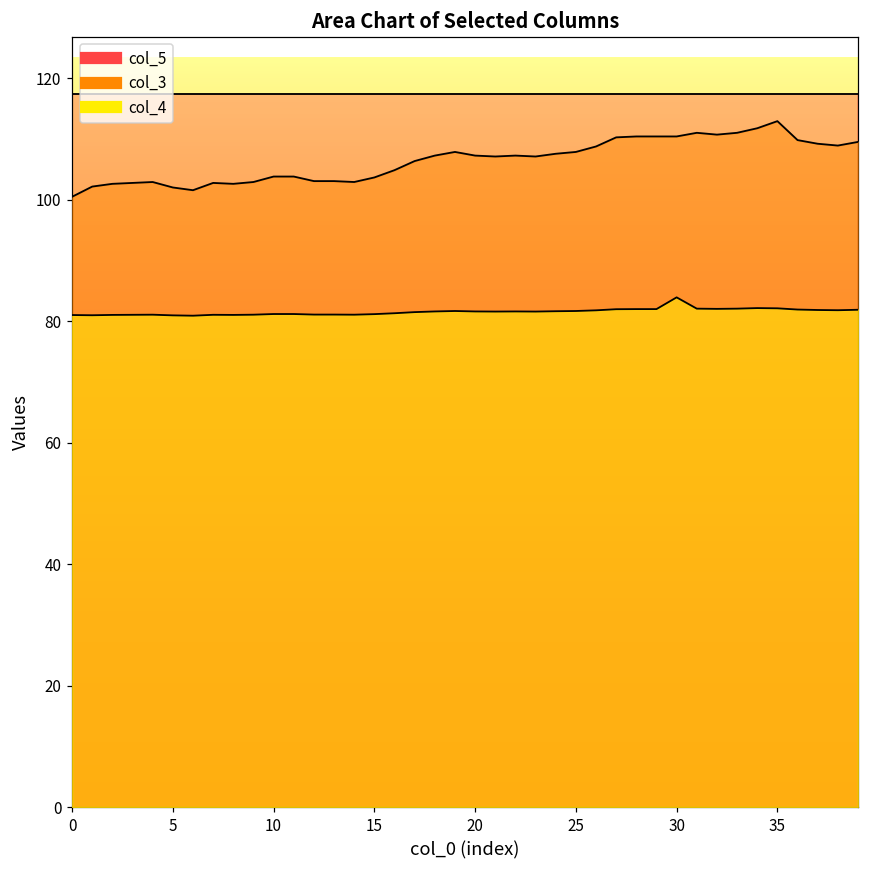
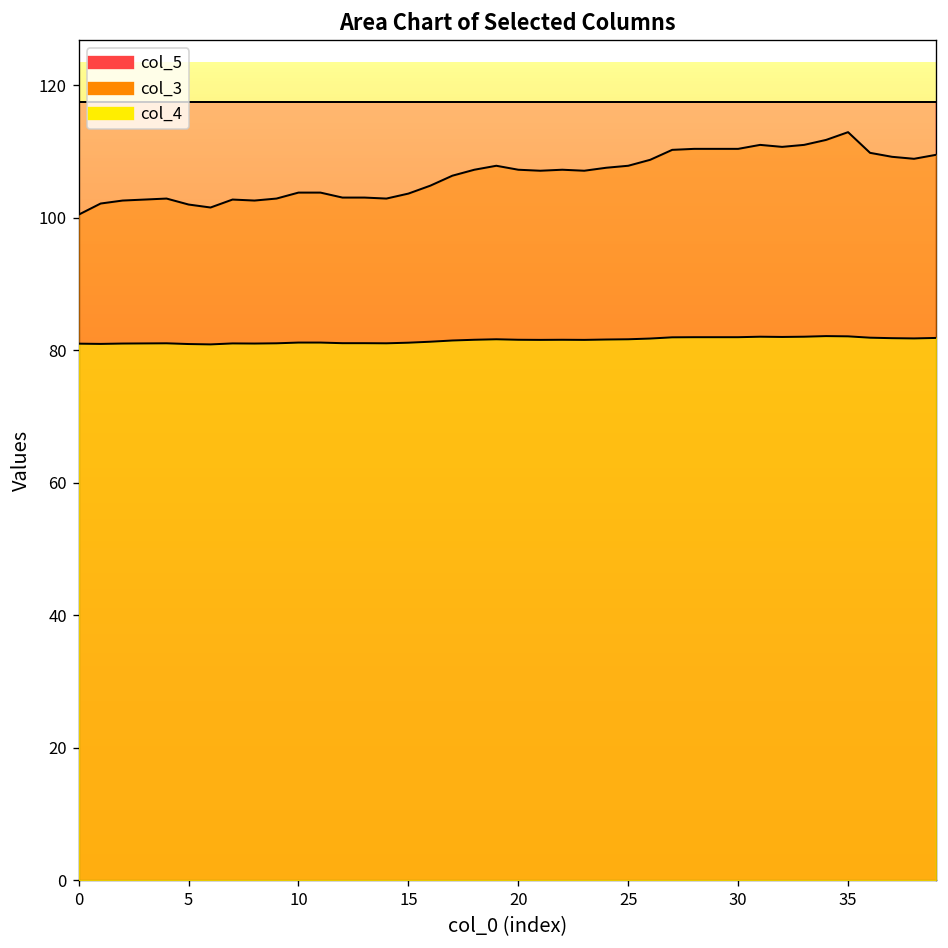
col_4, 30: 84 -> 82
